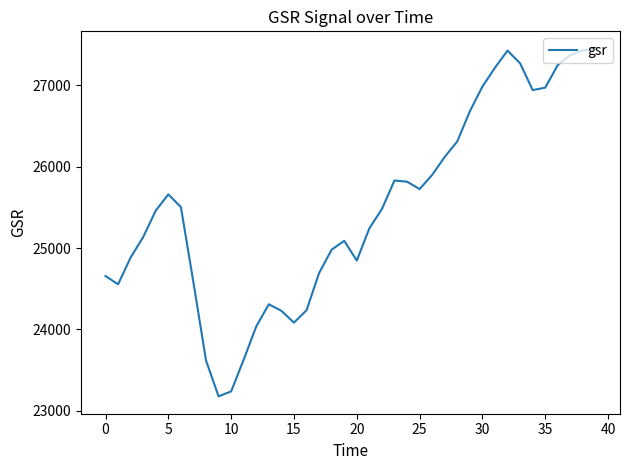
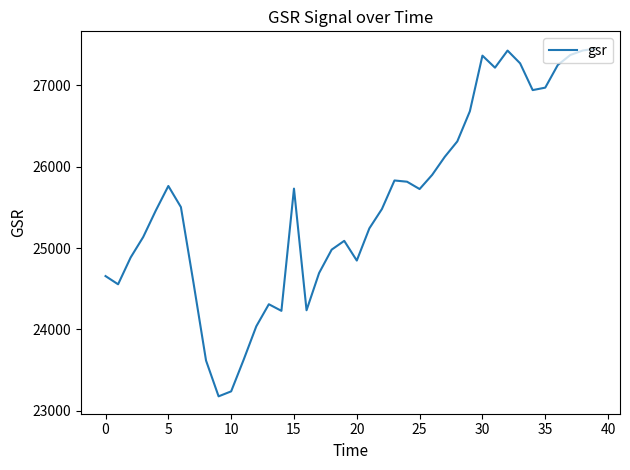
5: 25700 -> 25800
15: 24100 -> 25700
30: 27000 -> 27400
